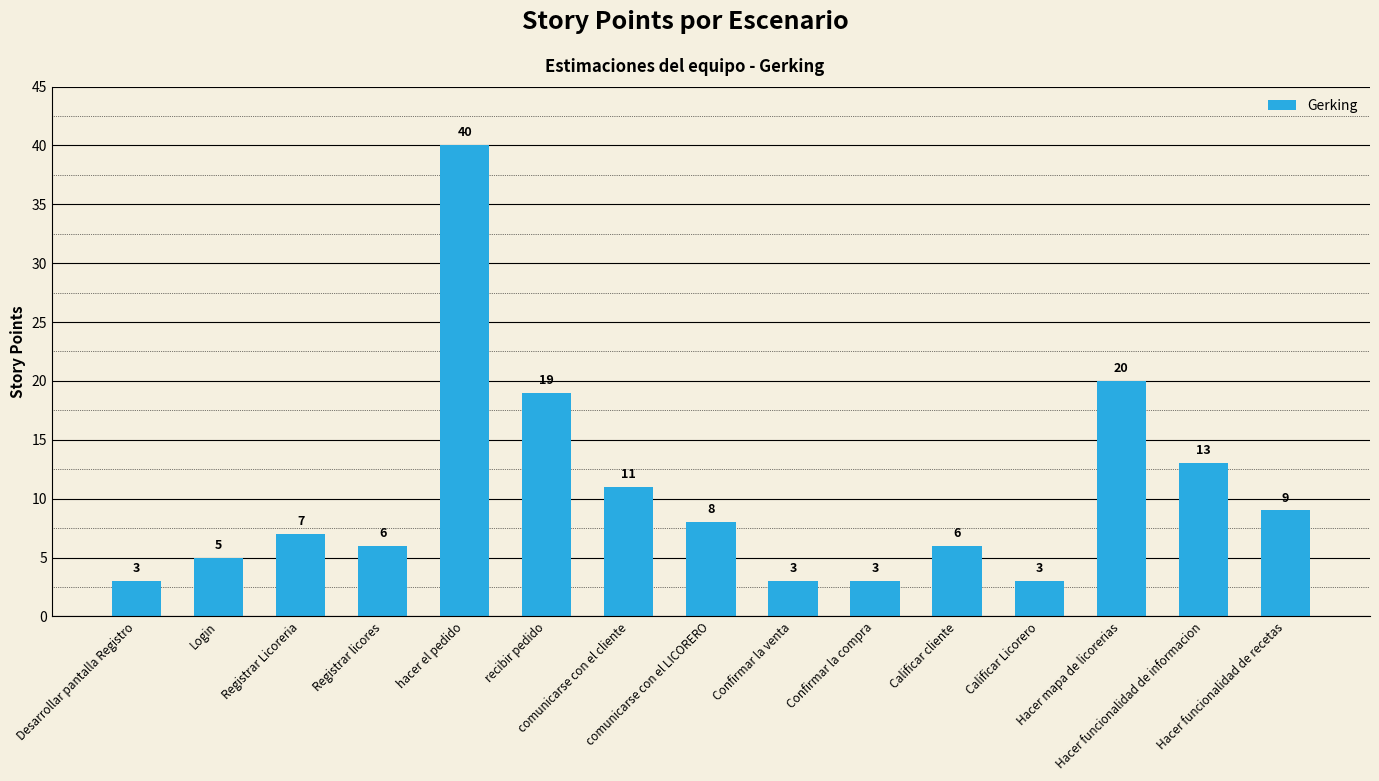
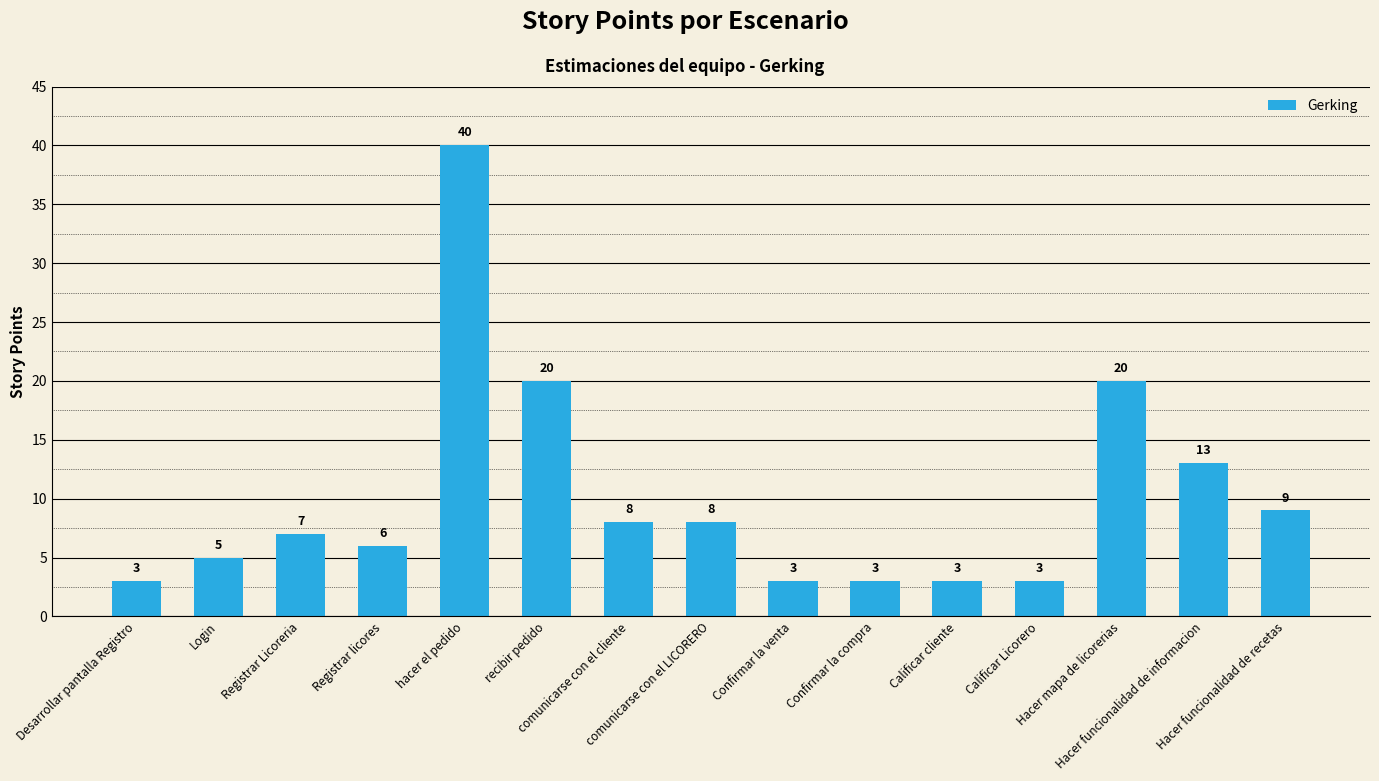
recibir pedido: 19 -> 20
comunicarse con el cliente: 11 -> 8
Calificar cliente: 6 -> 3
